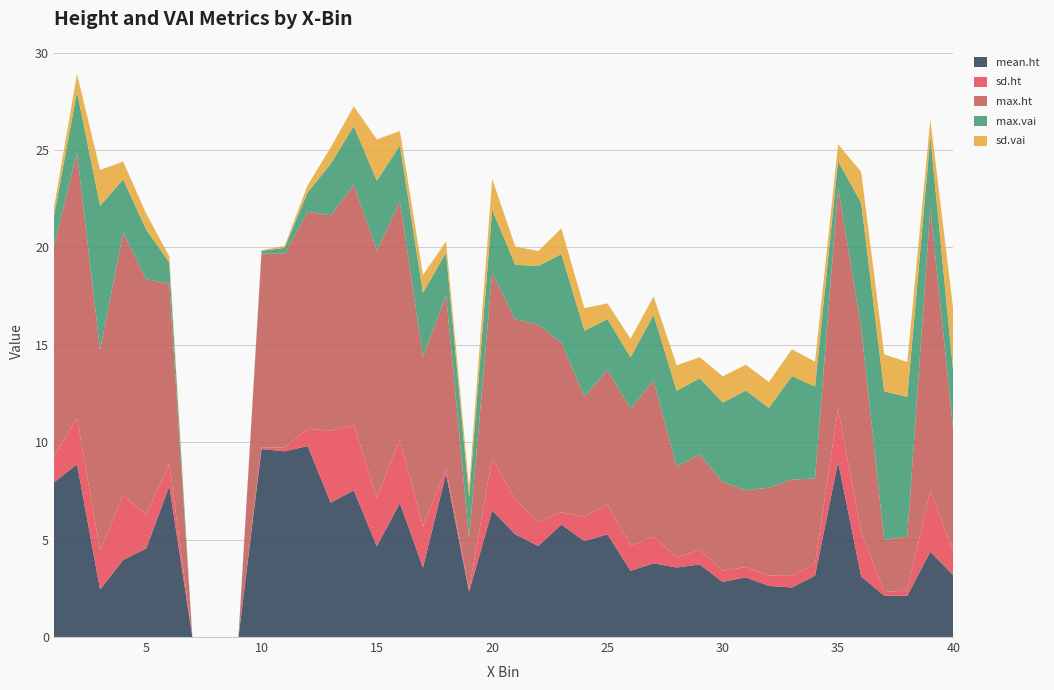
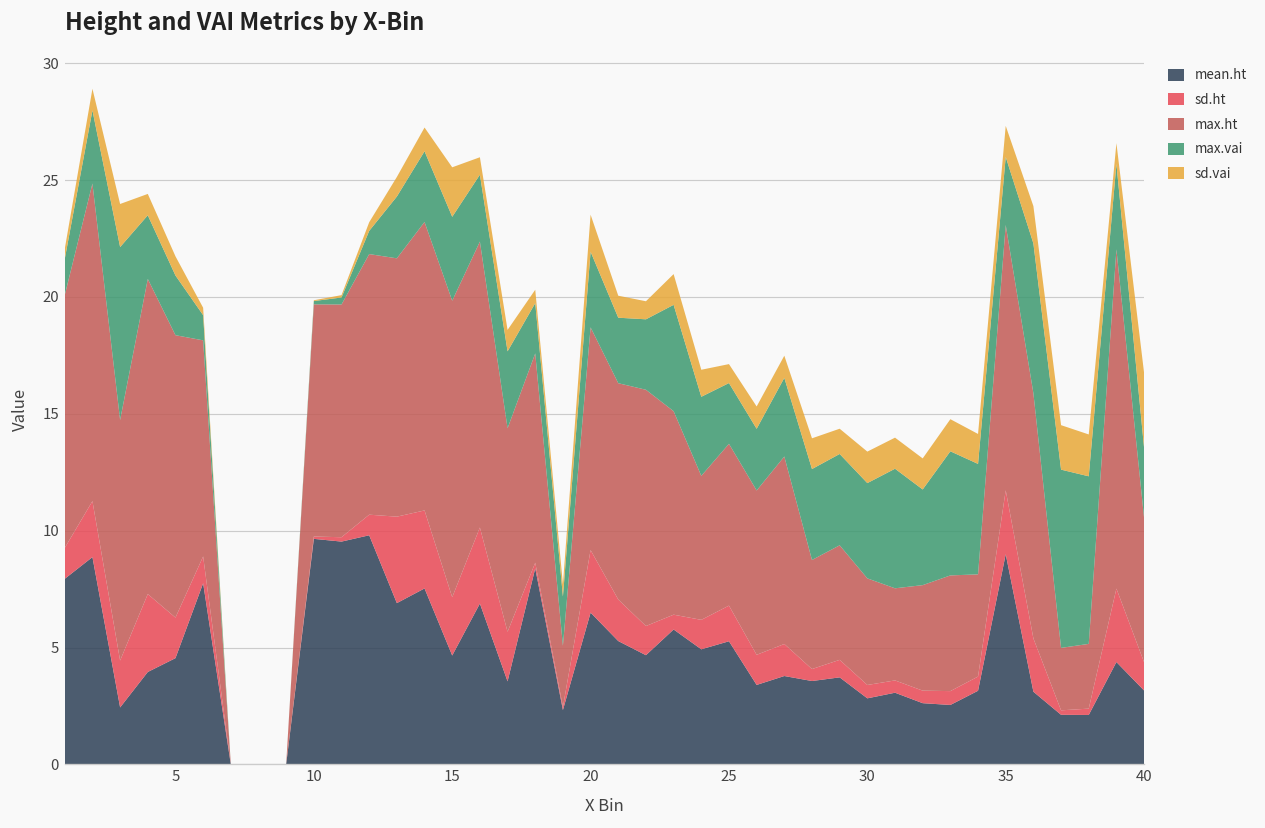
max.vai, 35: 1.3 -> 2.9
sd.vai, 35: 0.9 -> 1.3
